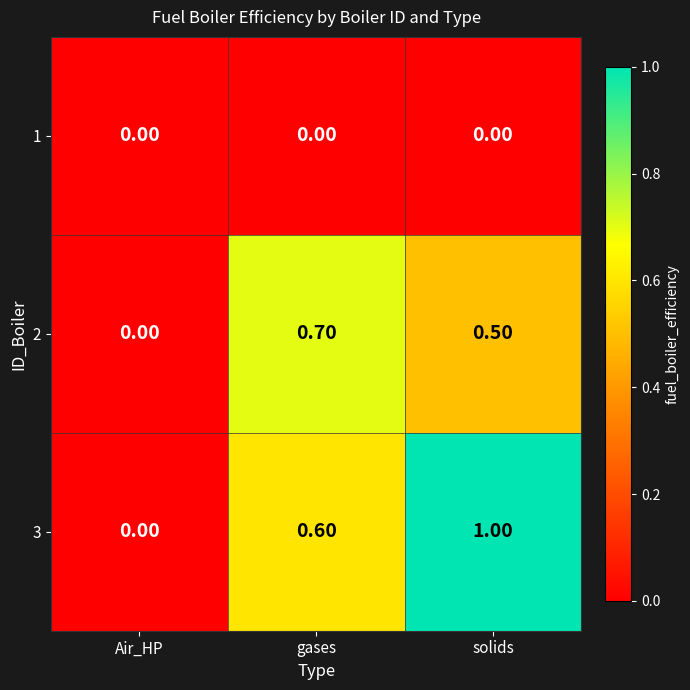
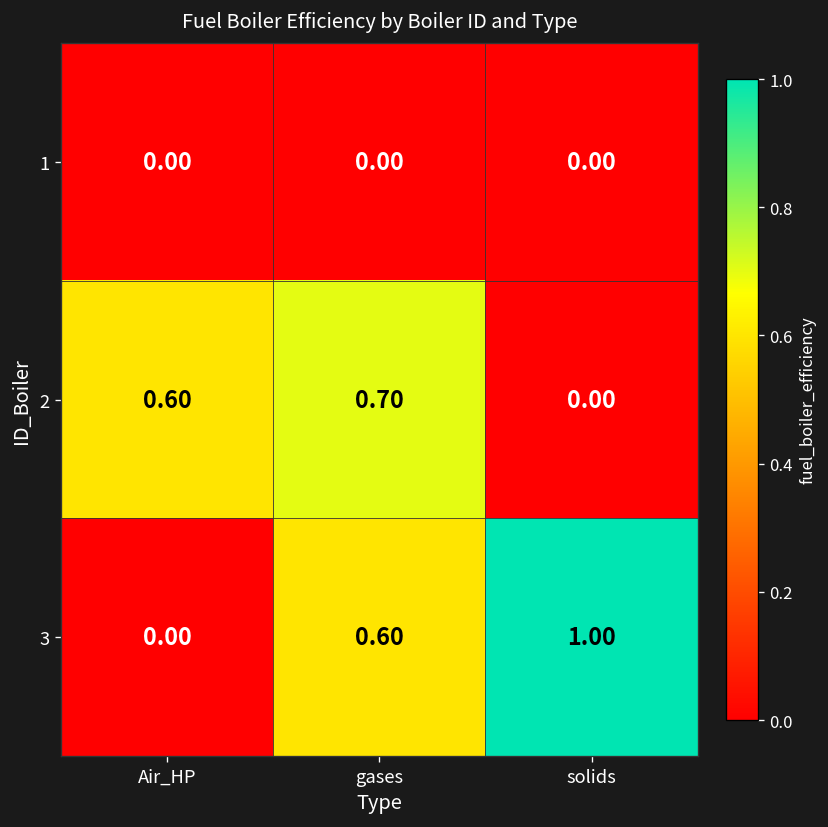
2, Air_HP: 0.00 -> 0.60
2, solids: 0.50 -> 0.00
